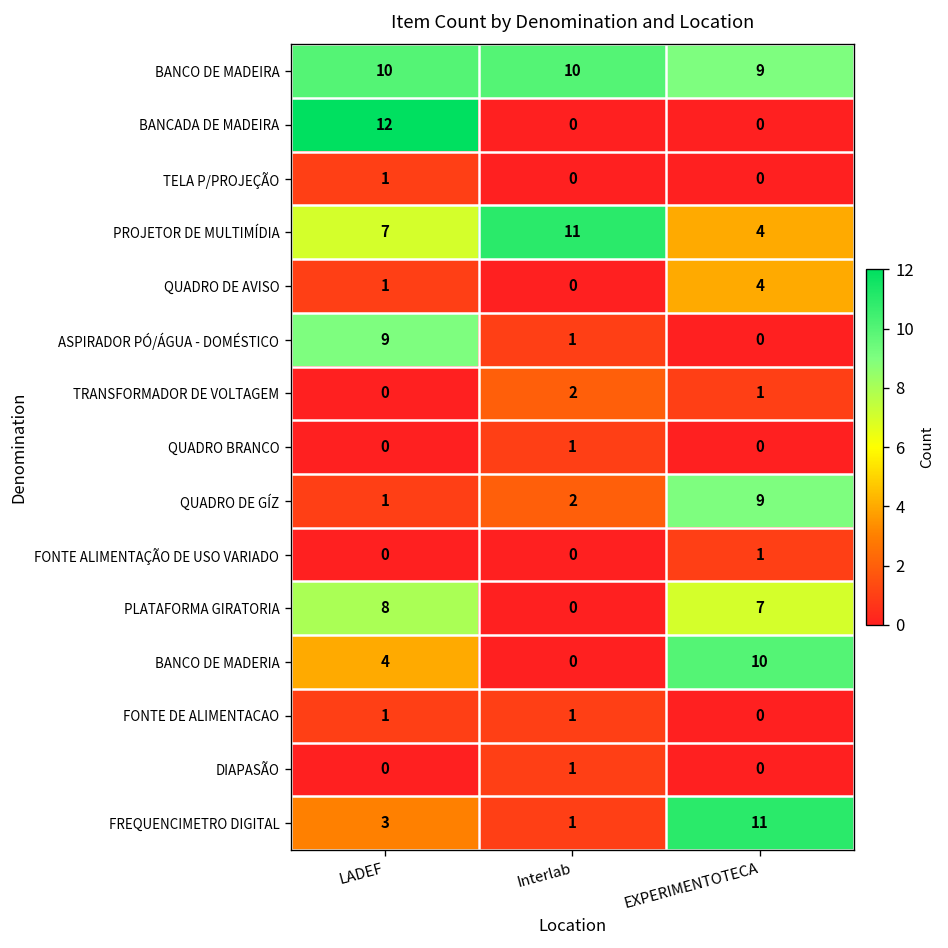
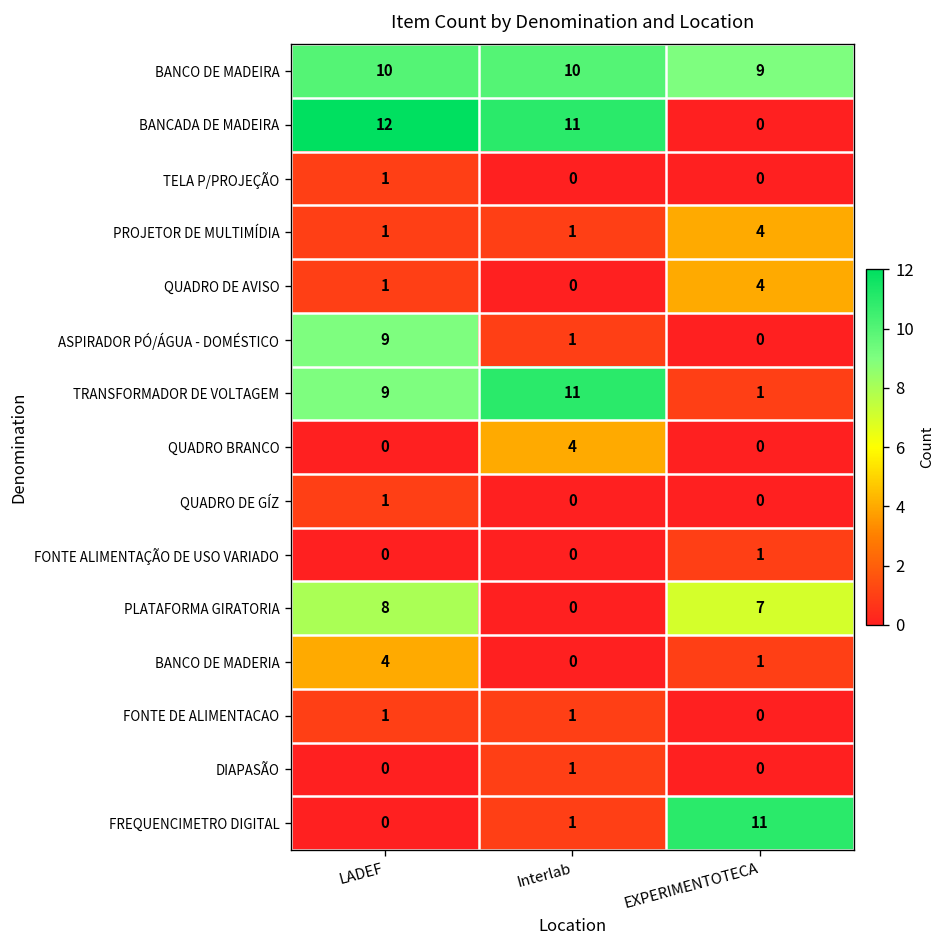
BANCADA DE MADEIRA, Interlab: 0 -> 11
PROJETOR DE MULTIMÍDIA, LADEF: 7 -> 1
PROJETOR DE MULTIMÍDIA, Interlab: 11 -> 1
TRANSFORMADOR DE VOLTAGEM, LADEF: 0 -> 9
TRANSFORMADOR DE VOLTAGEM, Interlab: 2 -> 11
QUADRO BRANCO, Interlab: 1 -> 4
QUADRO DE GÍZ, Interlab: 2 -> 0
QUADRO DE GÍZ, EXPERIMENTOTECA: 9 -> 0
BANCO DE MADERIA, EXPERIMENTOTECA: 10 -> 1
FREQUENCIMETRO DIGITAL, LADEF: 3 -> 0
